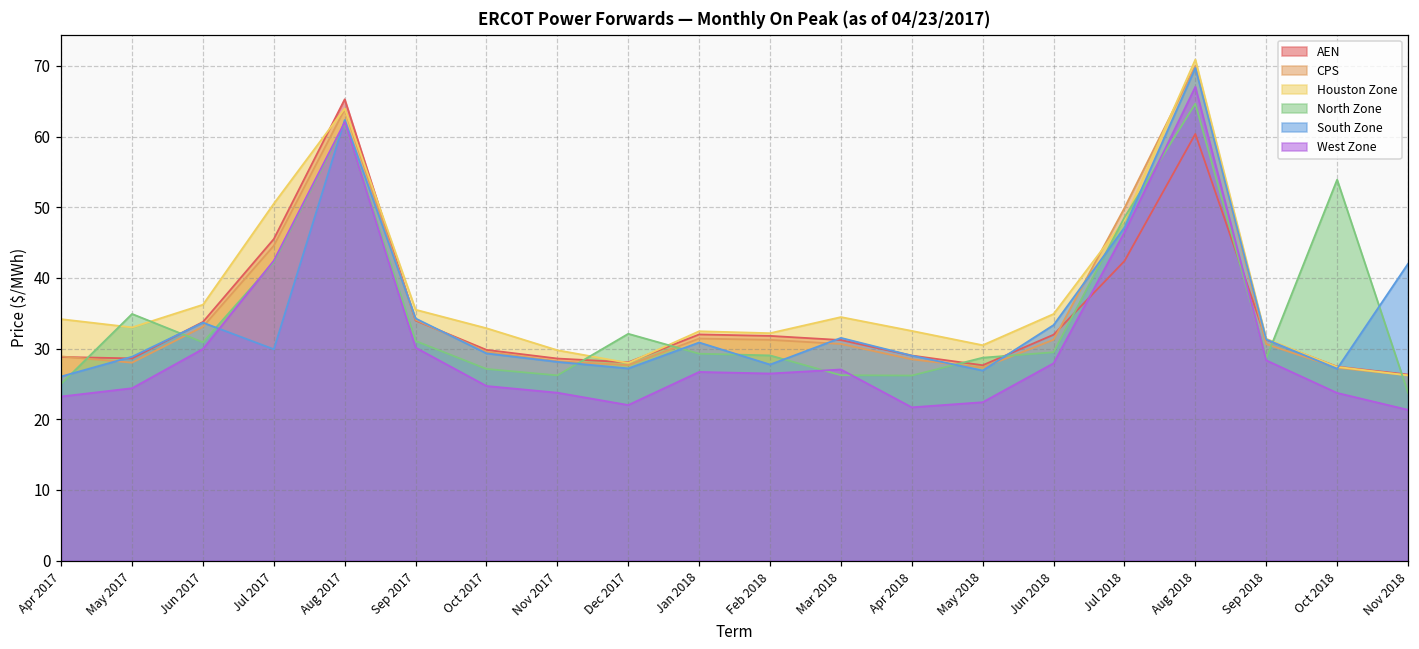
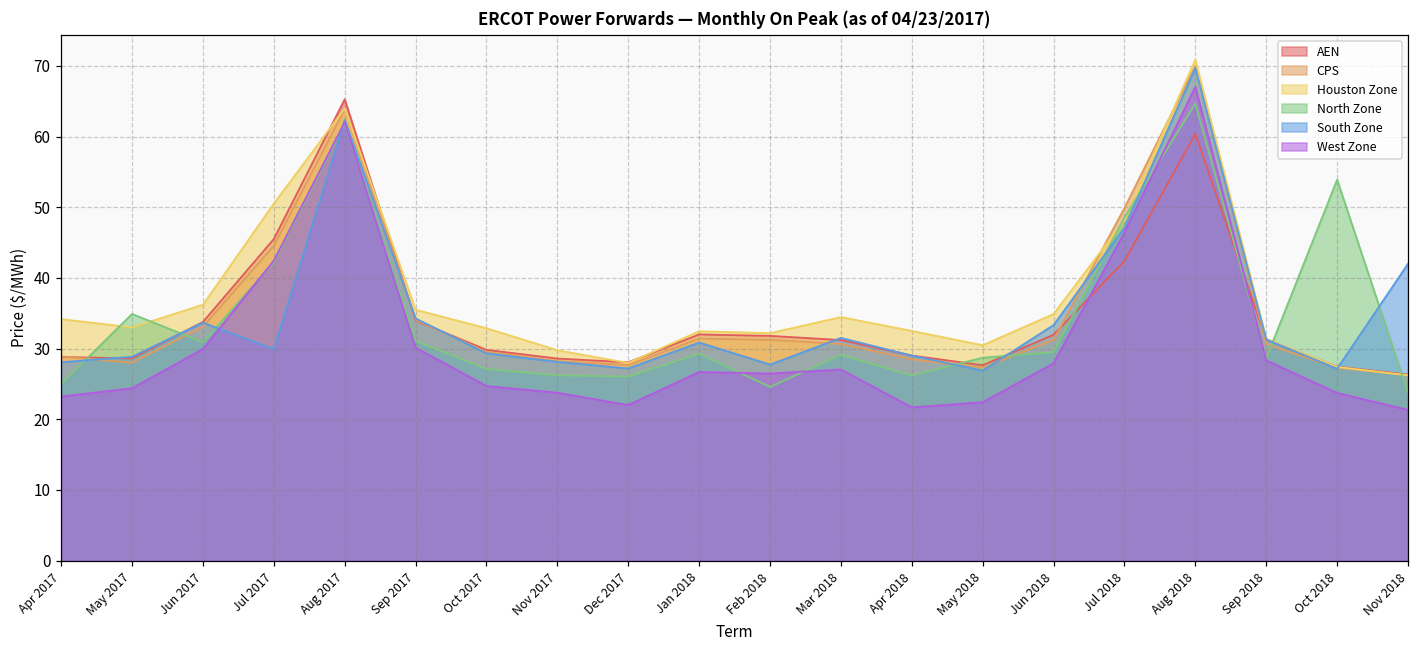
South Zone, Apr 2017: 26 -> 28
North Zone, Dec 2017: 32 -> 26
North Zone, Feb 2018: 29 -> 25
North Zone, Mar 2018: 26 -> 29
